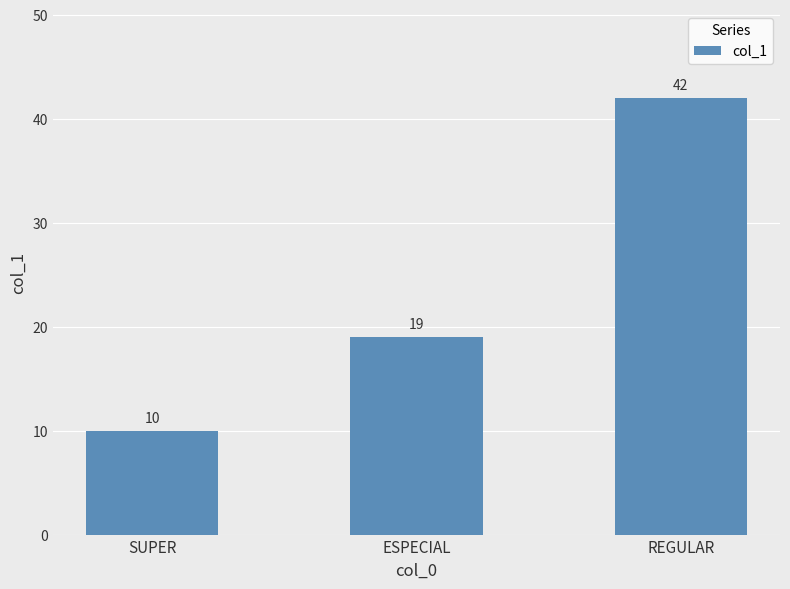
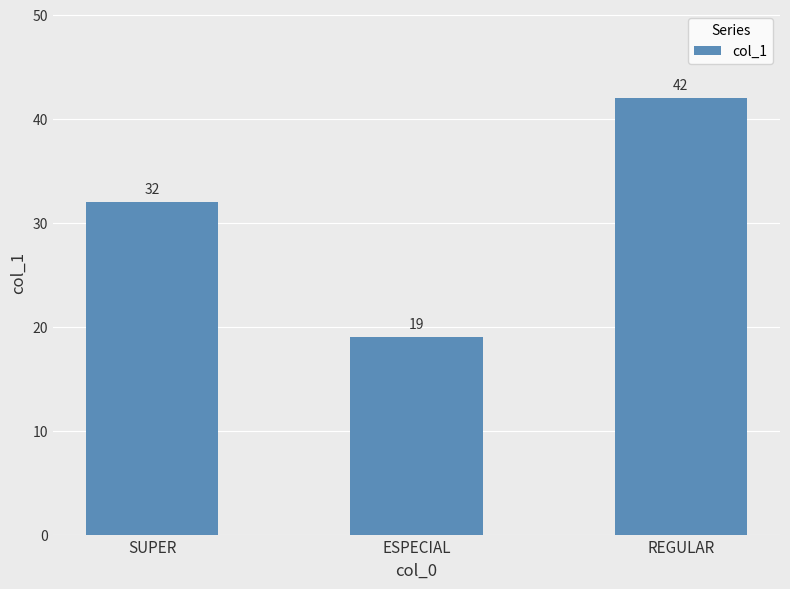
SUPER: 10 -> 32
